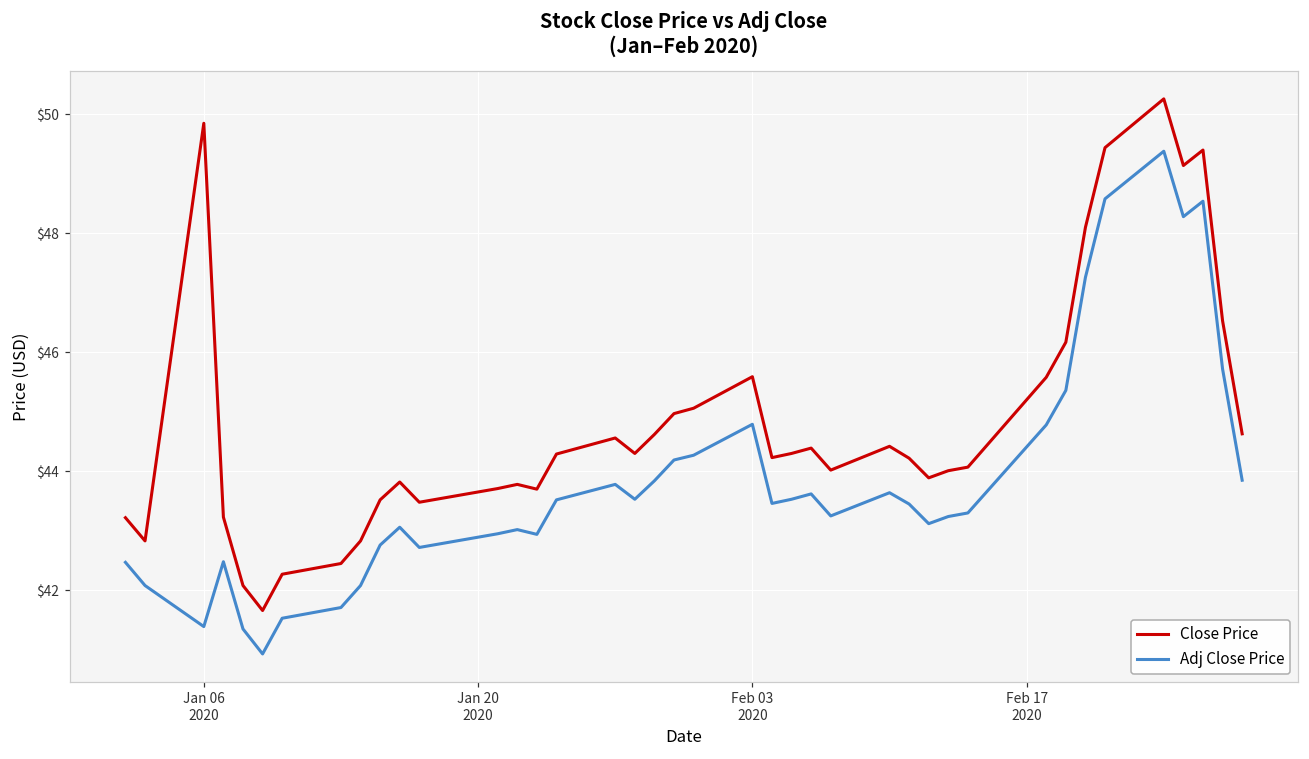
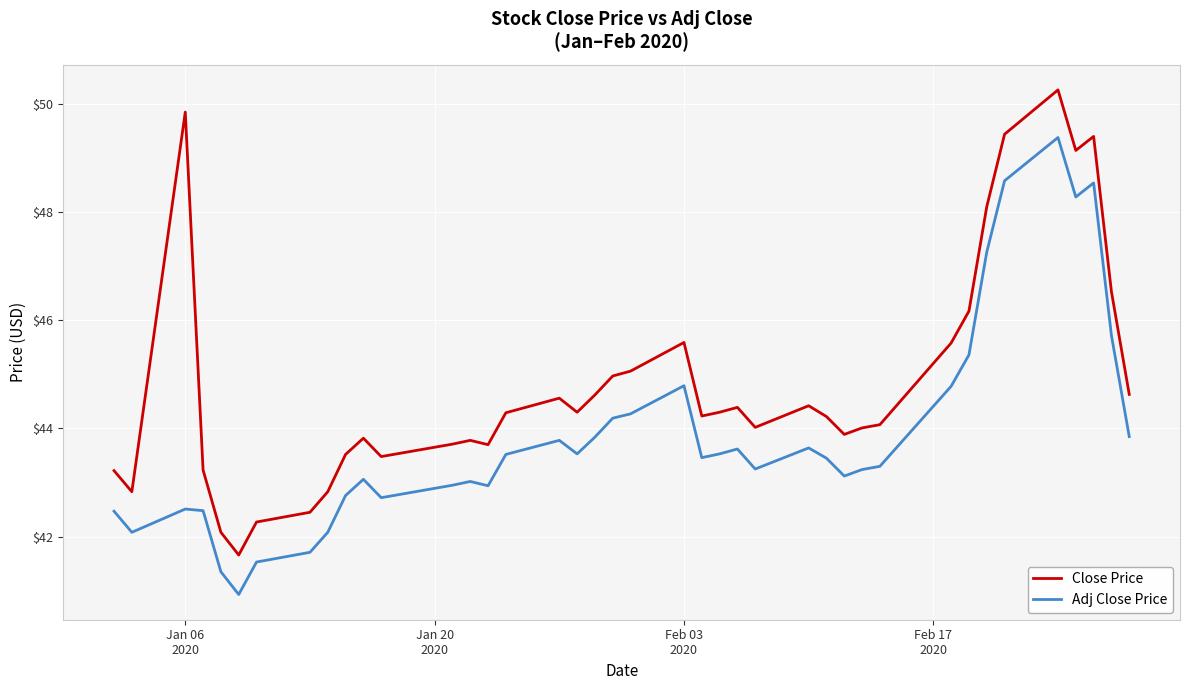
Adj Close Price, Jan 06 2020: $41.4 -> $42.5
